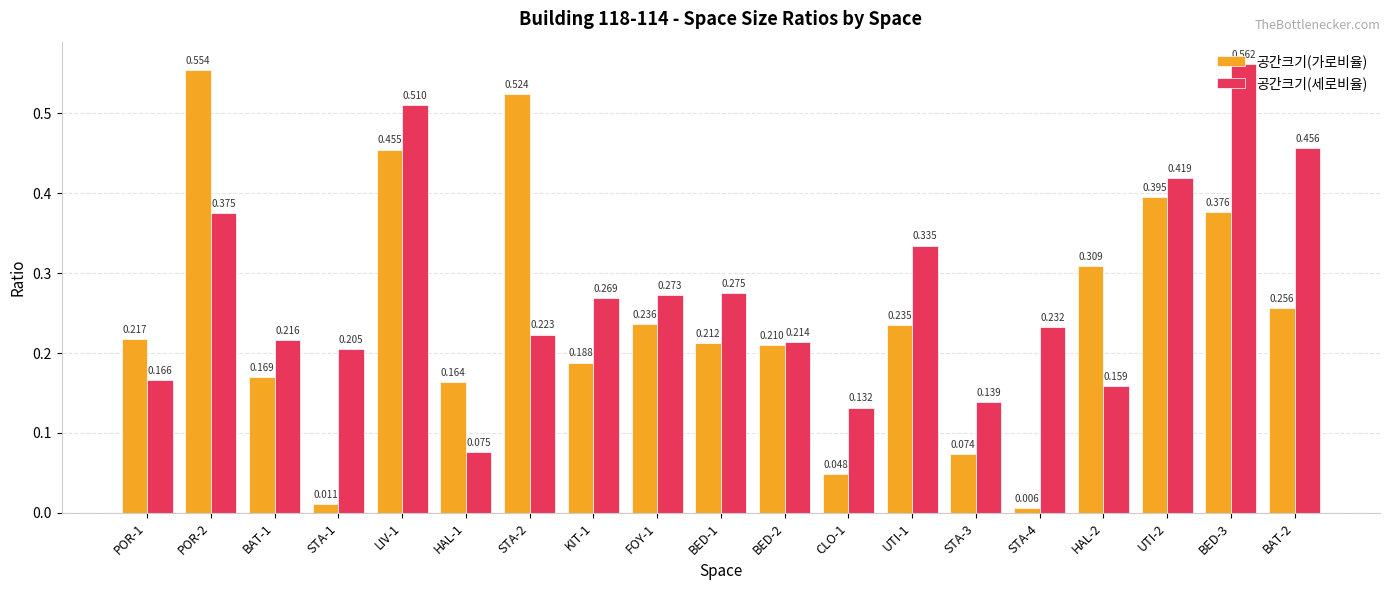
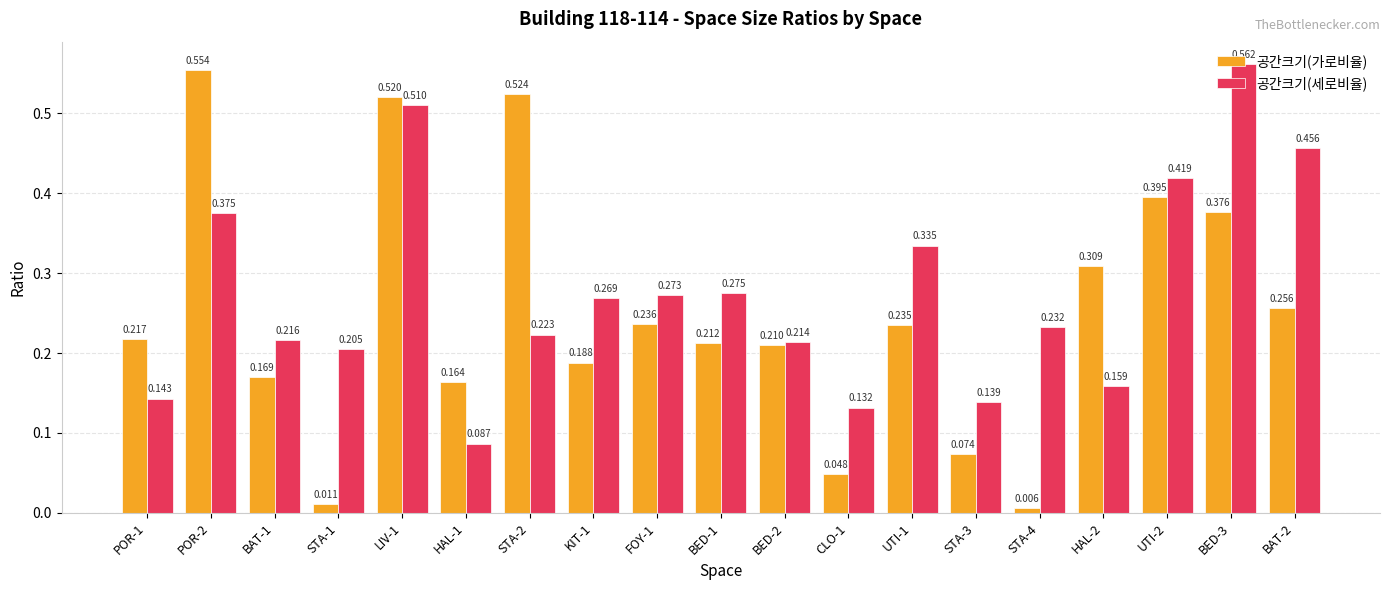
공간크기(세로비율), POR-1: 0.166 -> 0.143
공간크기(가로비율), LIV-1: 0.455 -> 0.520
공간크기(세로비율), HAL-1: 0.075 -> 0.087
